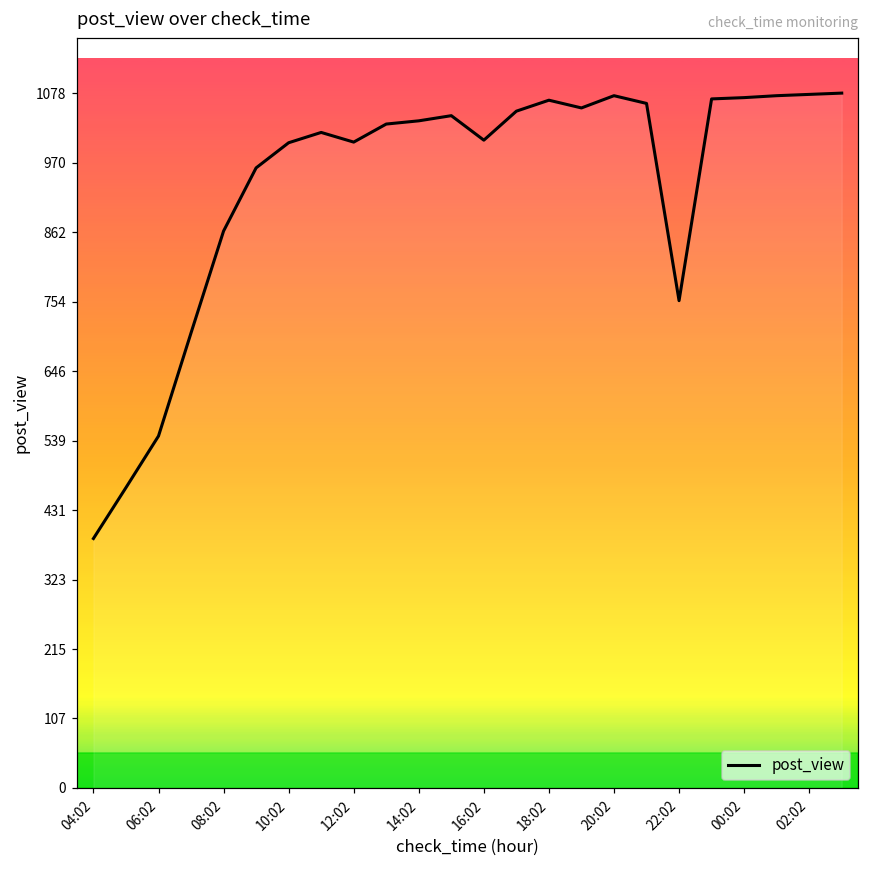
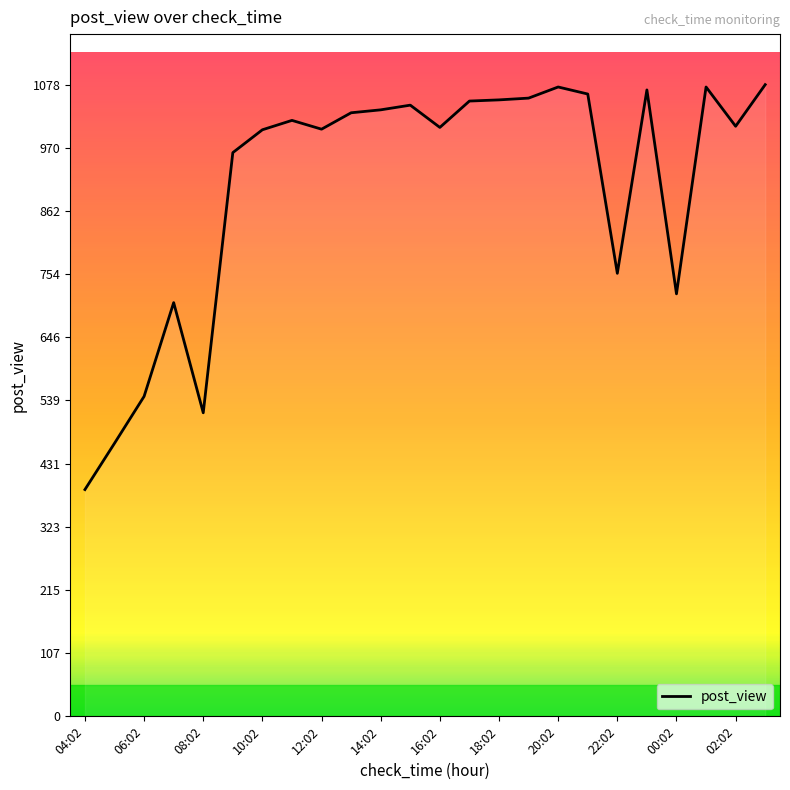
08:02: 860 -> 520
18:02: 1070 -> 1050
00:02: 1070 -> 720
02:02: 1080 -> 1010
